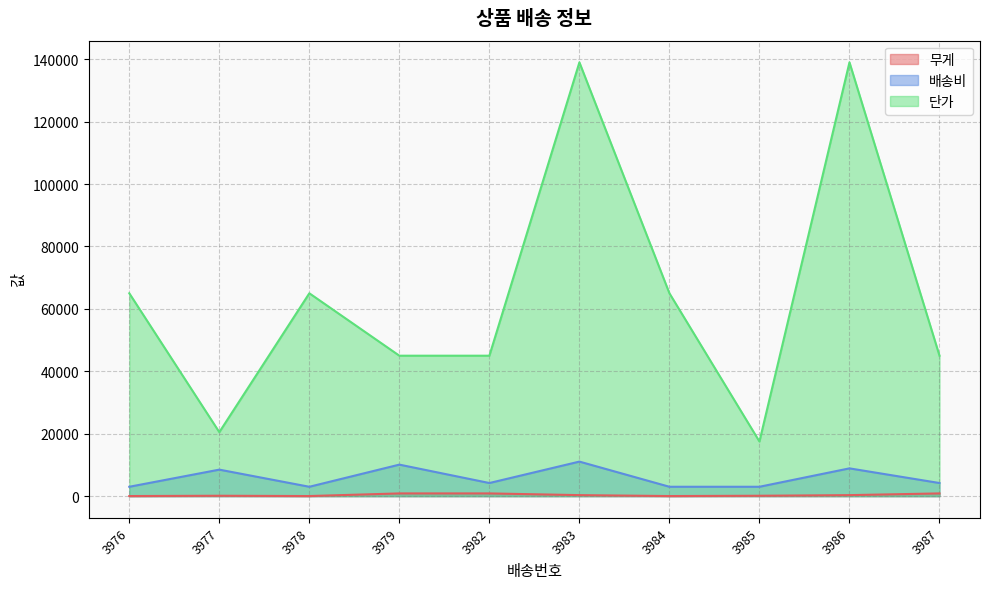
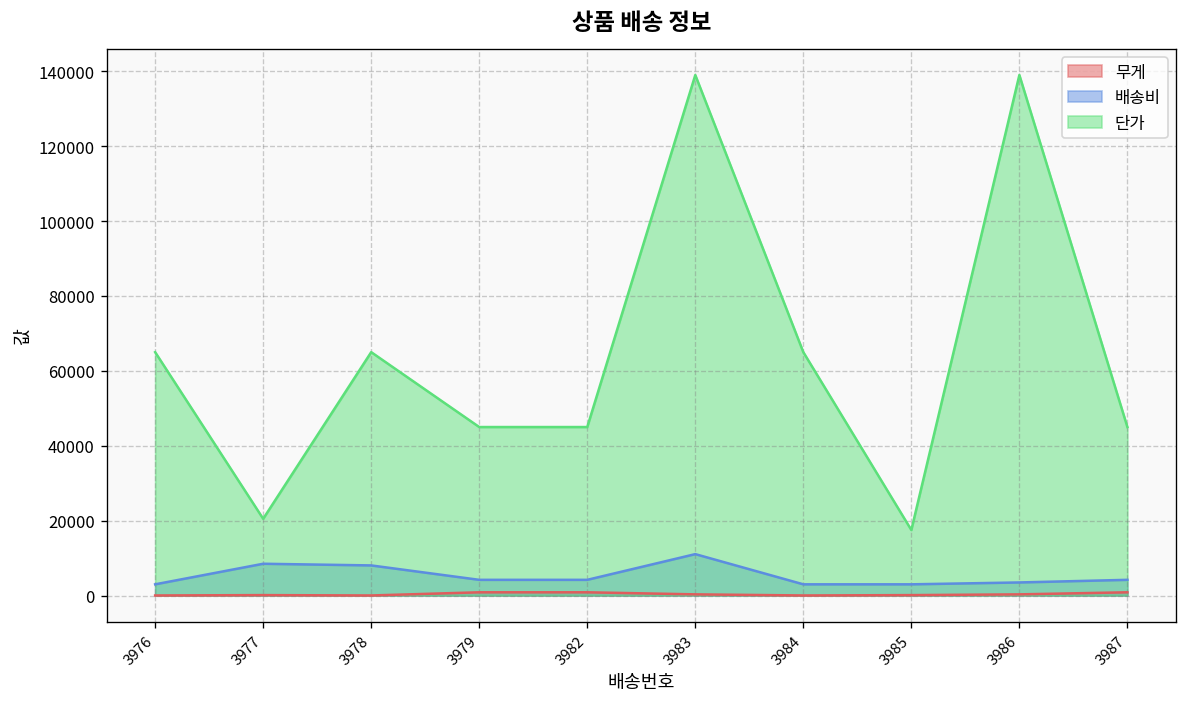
배송비, 3978: 3000 -> 8000
배송비, 3979: 10000 -> 4000
배송비, 3986: 9000 -> 4000
